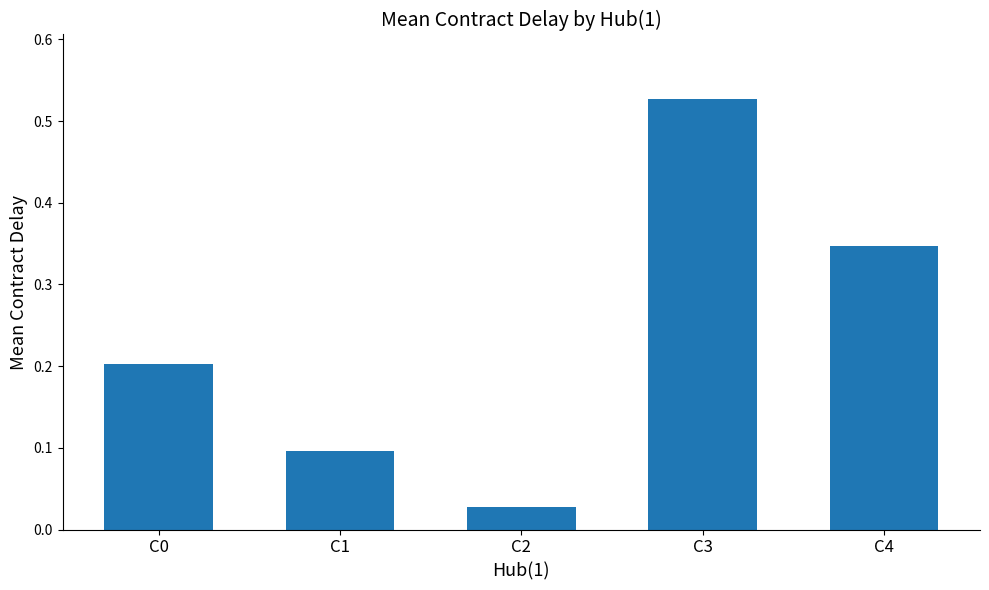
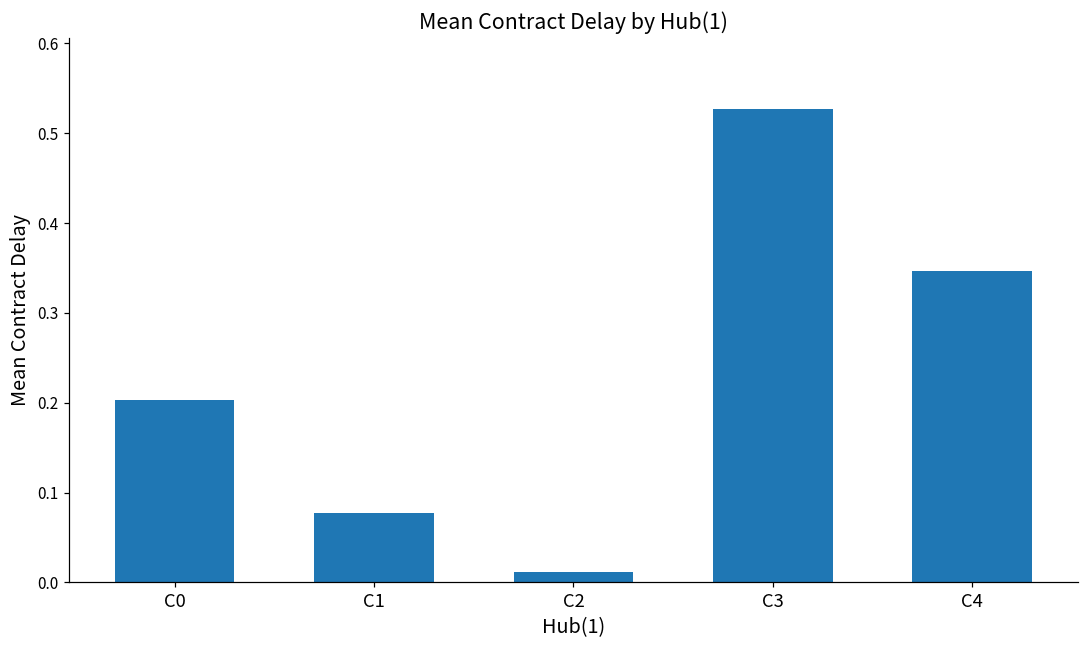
C1: 0.10 -> 0.08
C2: 0.03 -> 0.01
